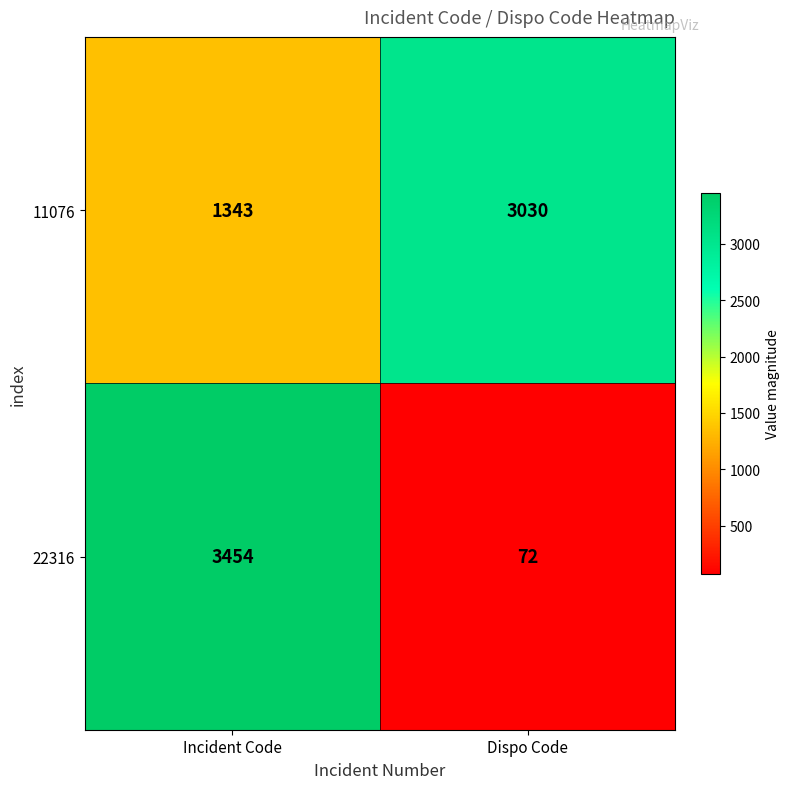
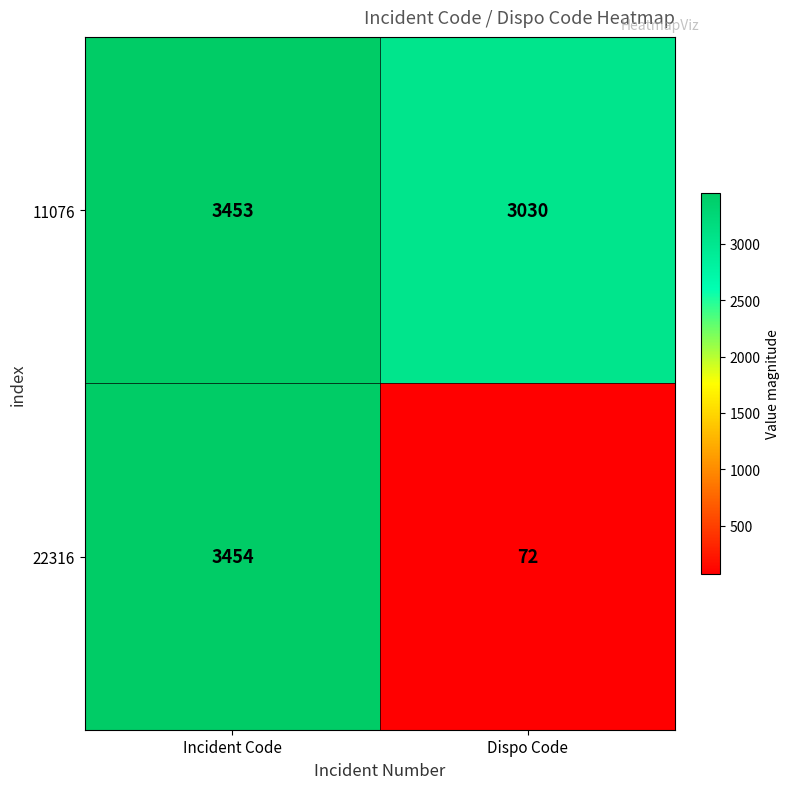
11076, Incident Code: 1343 -> 3453
